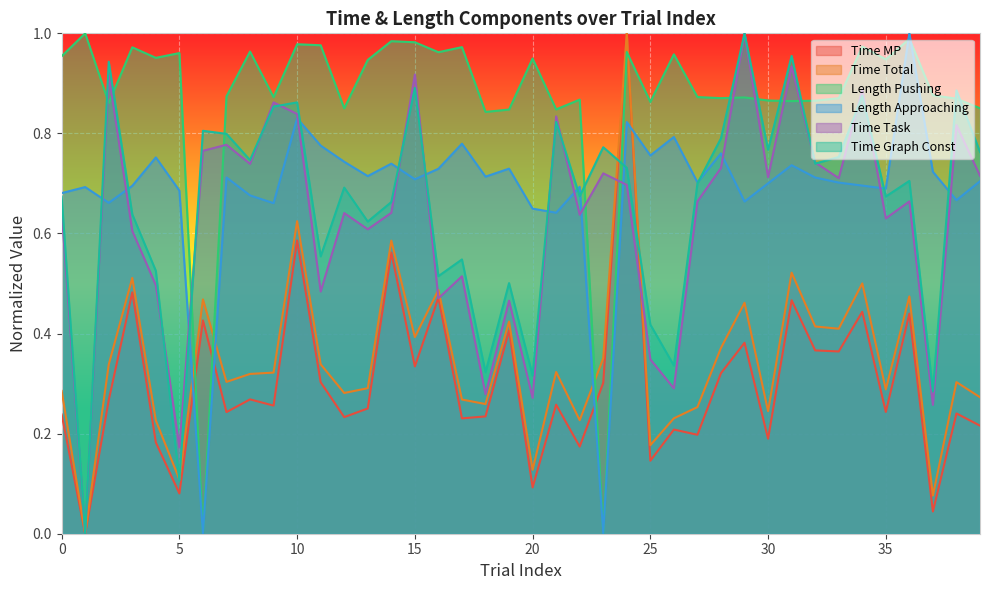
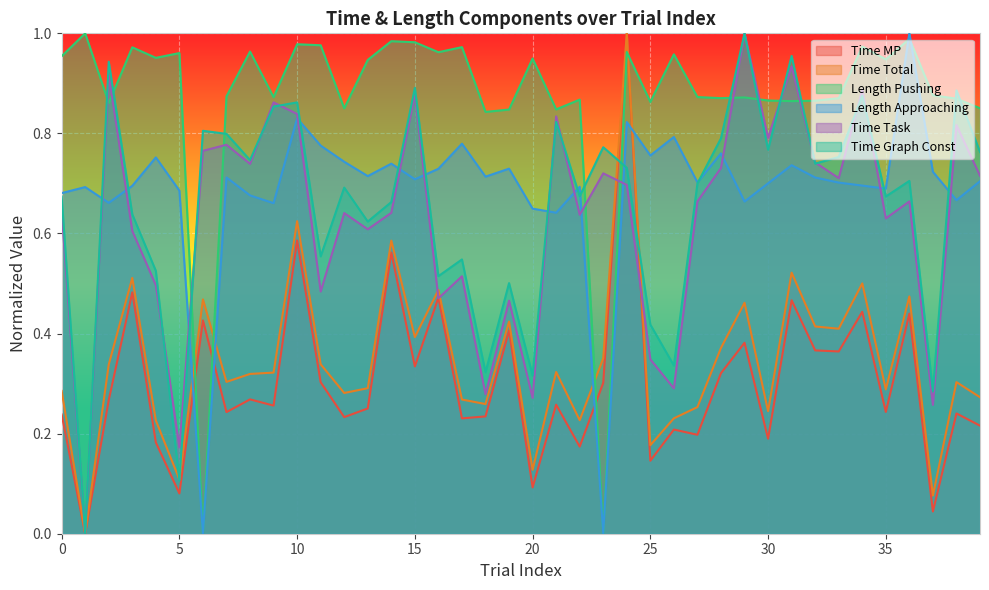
Time Task, 15: 0.92 -> 0.88
Time Task, 30: 0.71 -> 0.79
